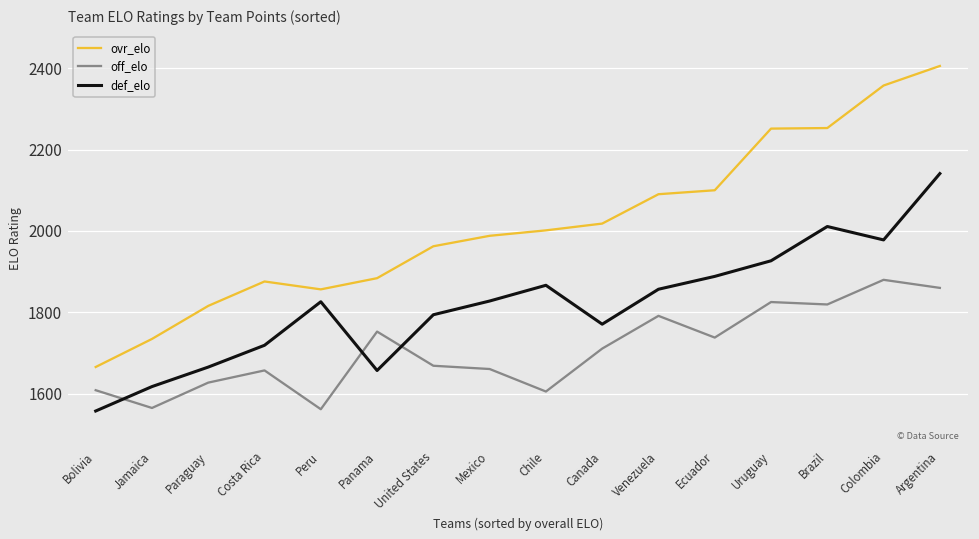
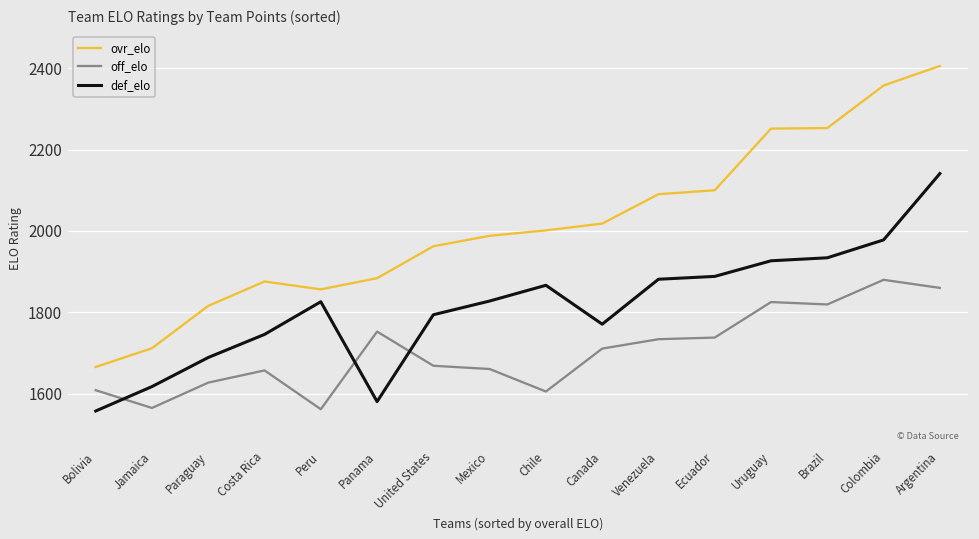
ovr_elo, Jamaica: 1730 -> 1710
def_elo, Paraguay: 1670 -> 1690
def_elo, Costa Rica: 1720 -> 1750
def_elo, Panama: 1660 -> 1580
off_elo, Venezuela: 1790 -> 1730
def_elo, Venezuela: 1860 -> 1880
def_elo, Brazil: 2010 -> 1930
